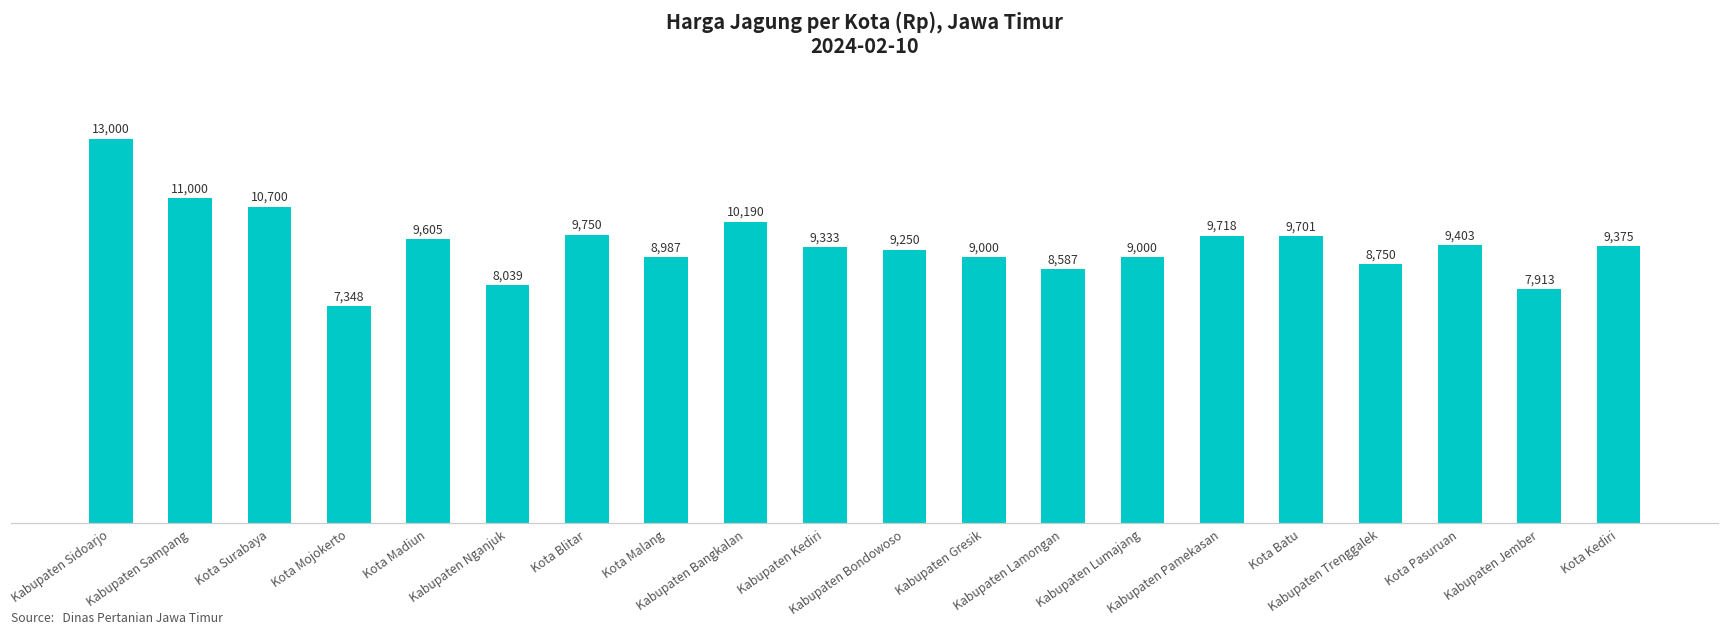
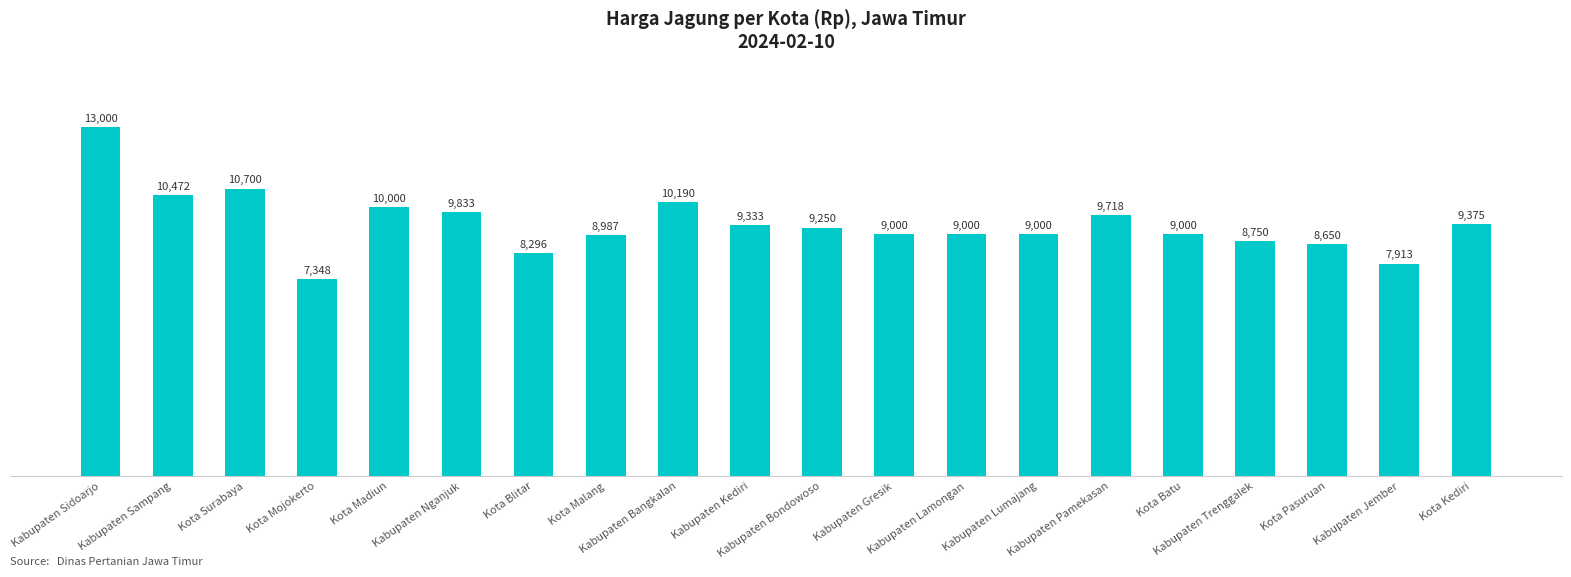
Kabupaten Sampang: 11,000 -> 10,472
Kota Madiun: 9,605 -> 10,000
Kabupaten Nganjuk: 8,039 -> 9,833
Kota Blitar: 9,750 -> 8,296
Kabupaten Lamongan: 8,587 -> 9,000
Kota Batu: 9,701 -> 9,000
Kota Pasuruan: 9,403 -> 8,650
